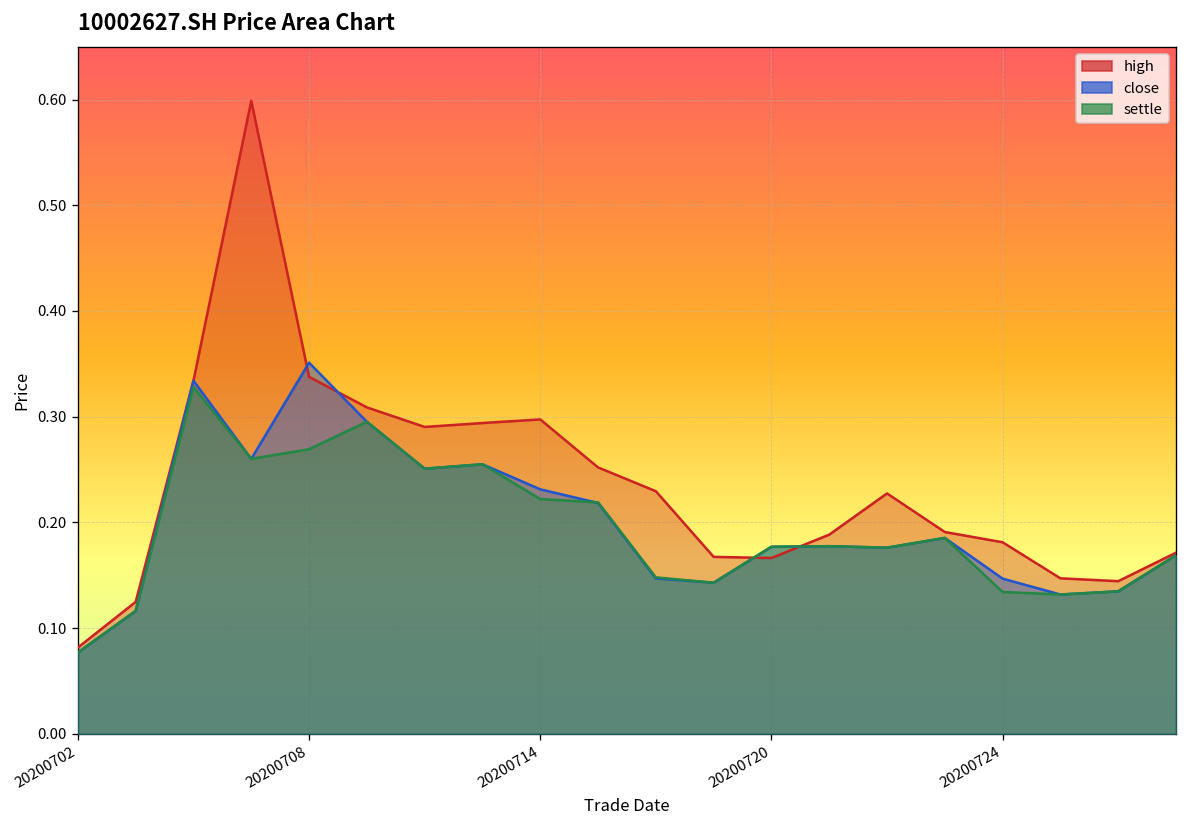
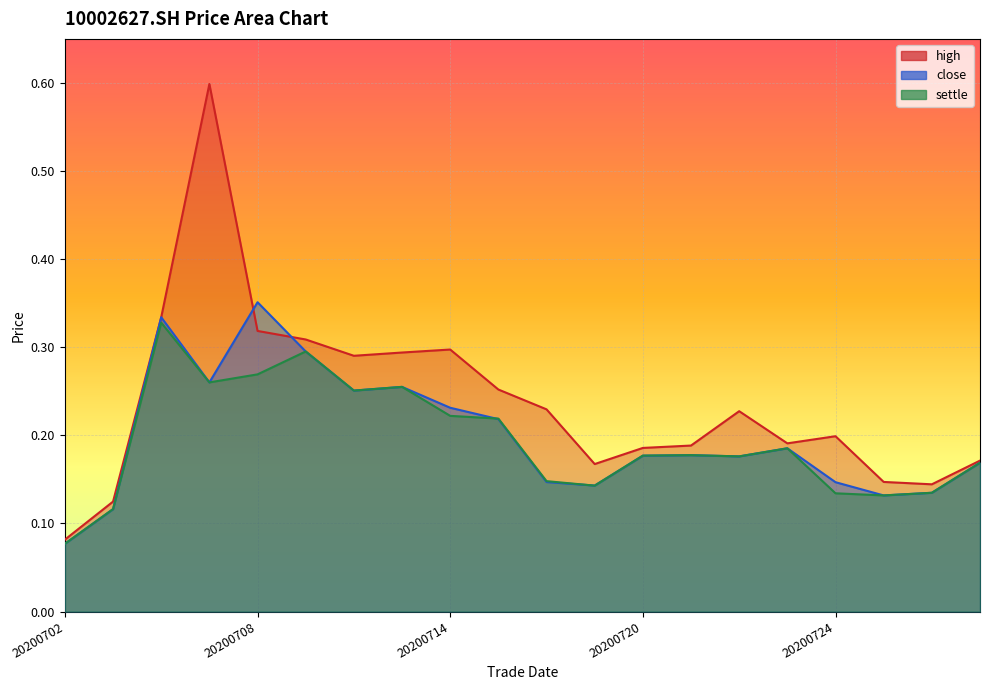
high, 20200708: 0.34 -> 0.32
high, 20200720: 0.17 -> 0.19
high, 20200724: 0.18 -> 0.20
